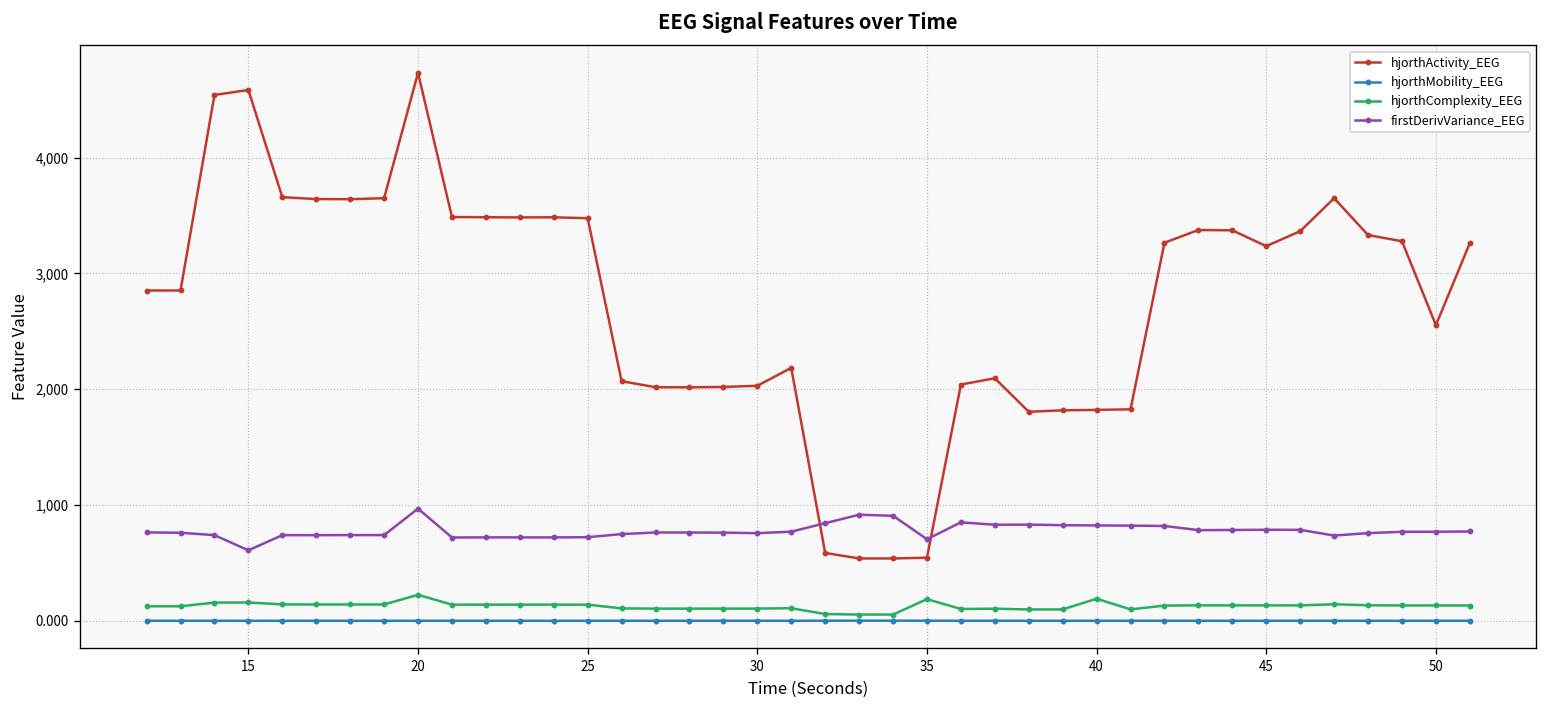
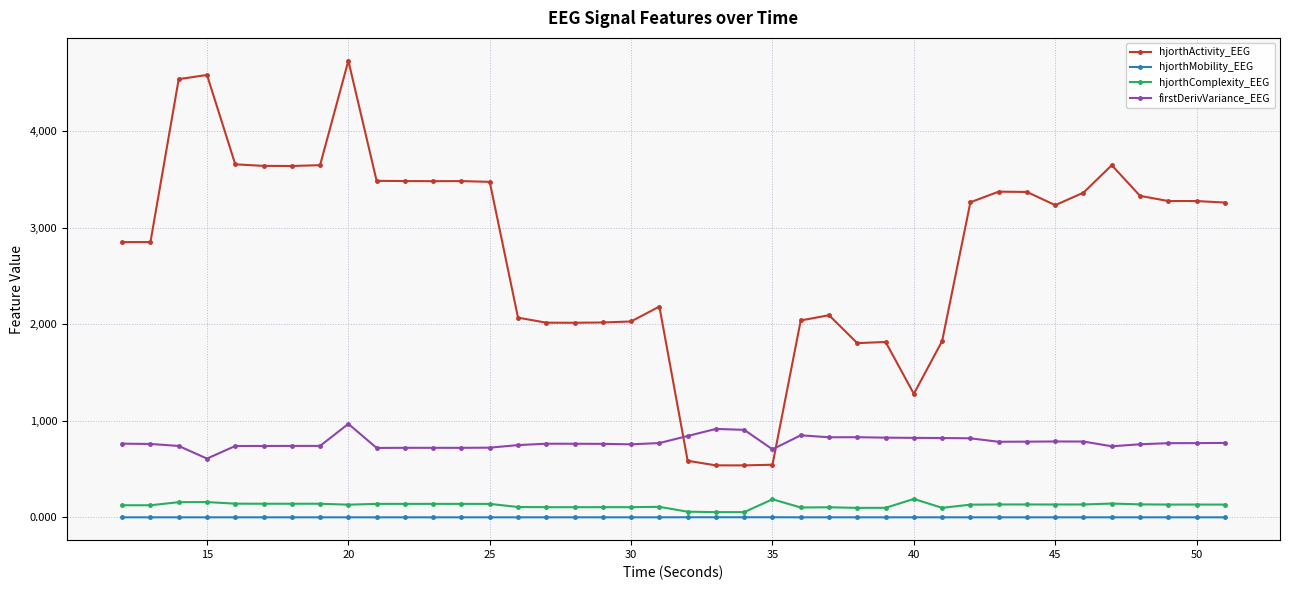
hjorthComplexity_EEG, 20: 200 -> 100
hjorthActivity_EEG, 40: 1,800 -> 1,300
hjorthActivity_EEG, 50: 2,600 -> 3,300
